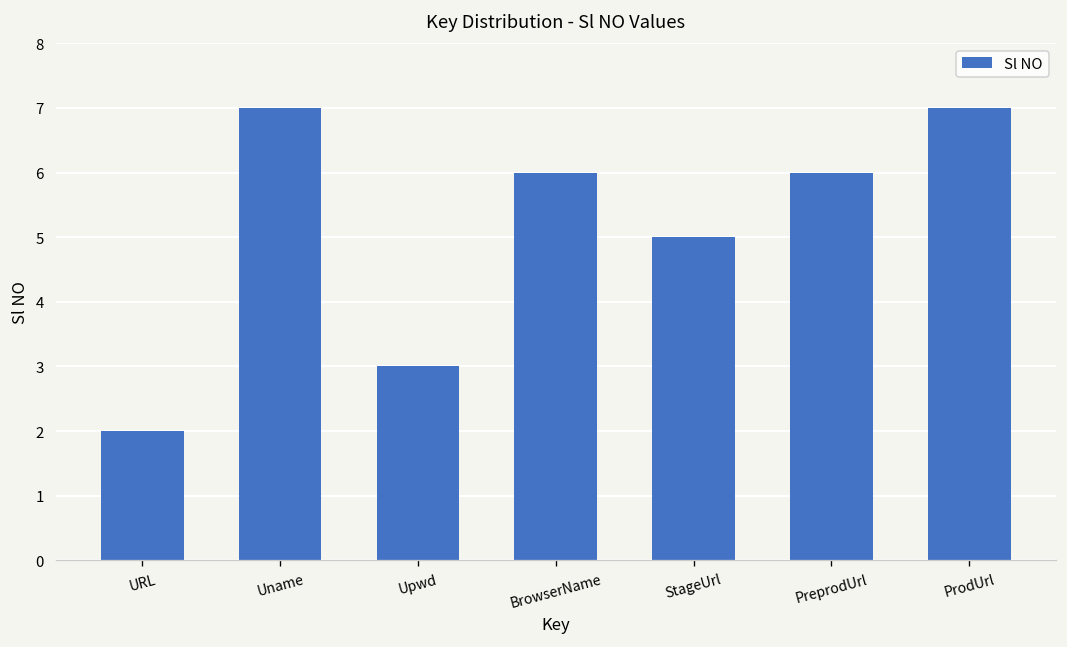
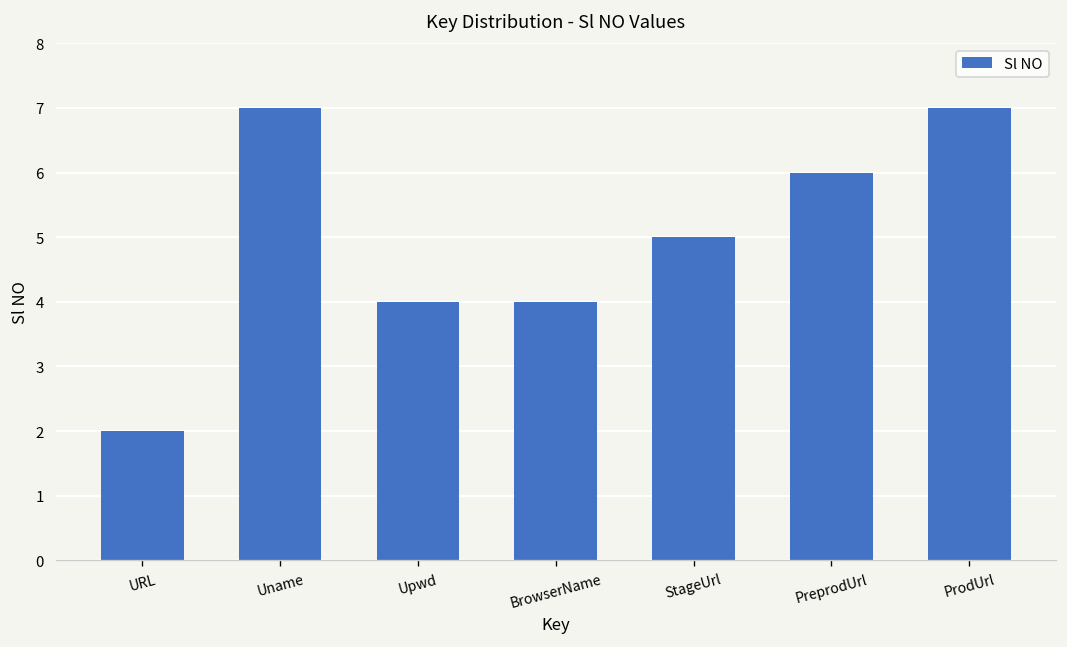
Upwd: 3 -> 4
BrowserName: 6 -> 4
